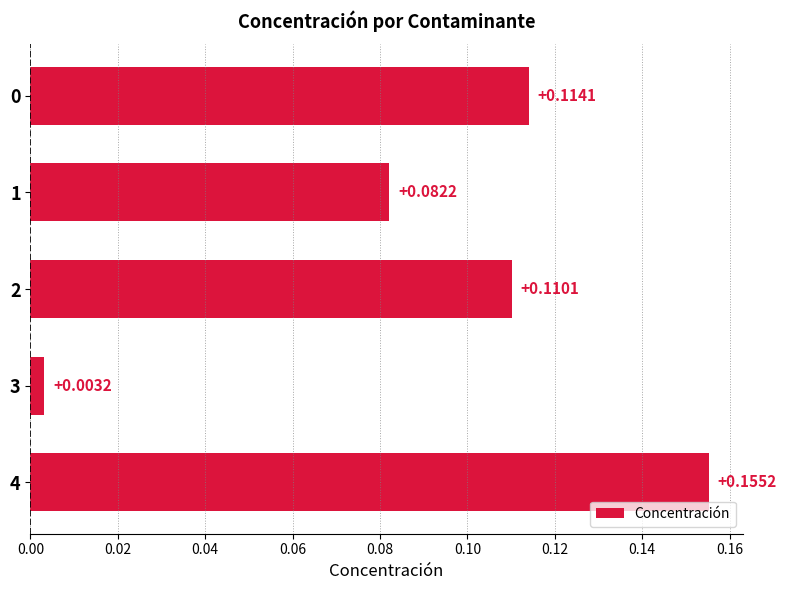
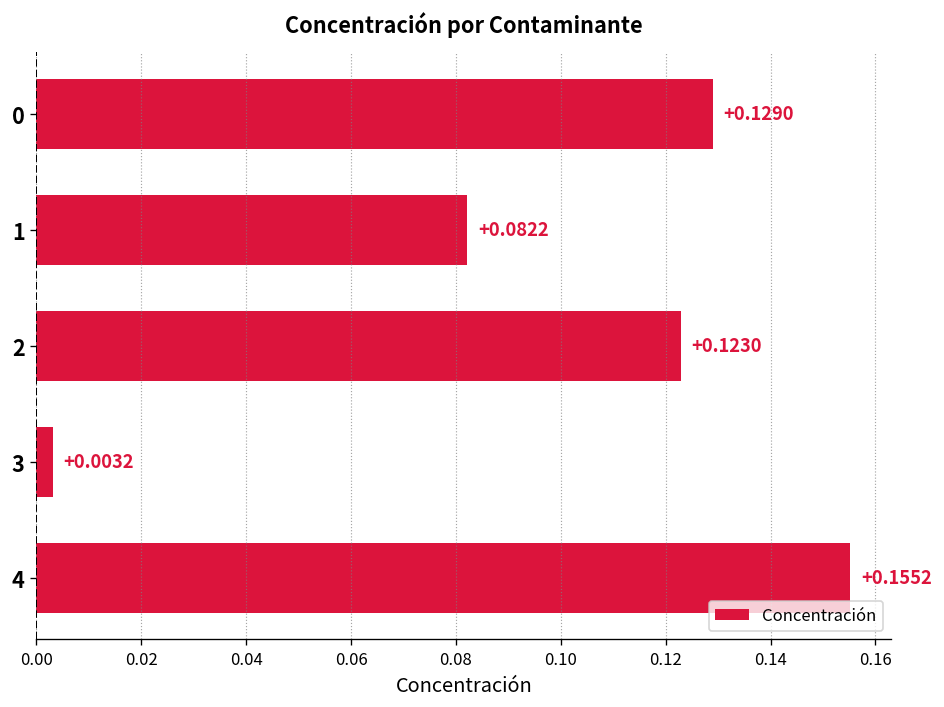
0: +0.1141 -> +0.1290
2: +0.1101 -> +0.1230
